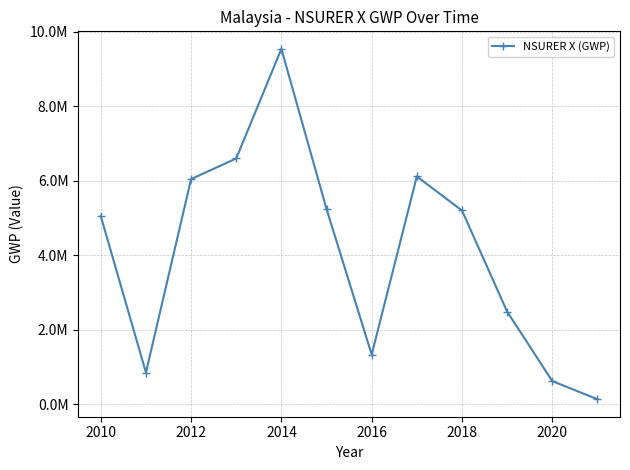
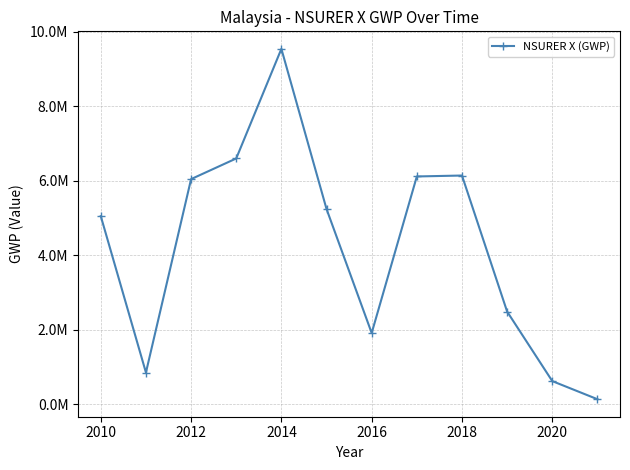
2016: 1300000 -> 1900000
2018: 5200000 -> 6100000
